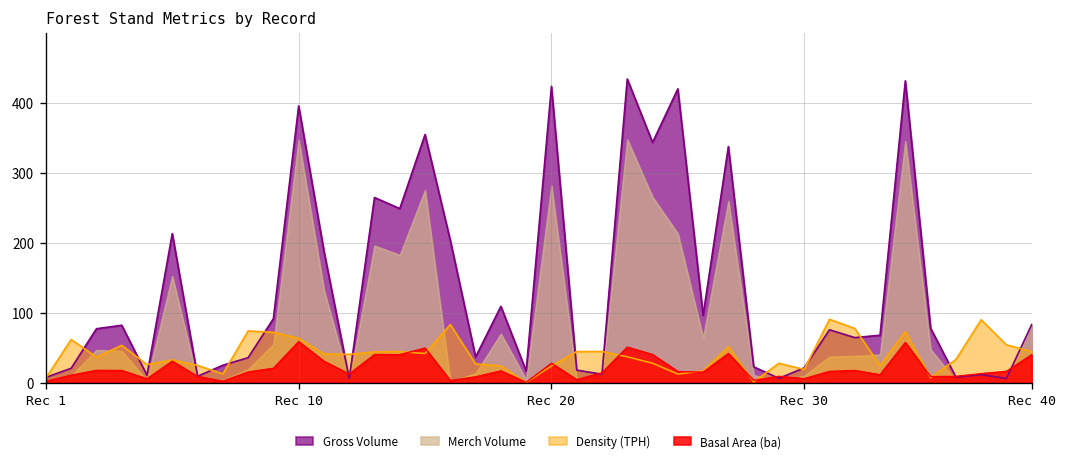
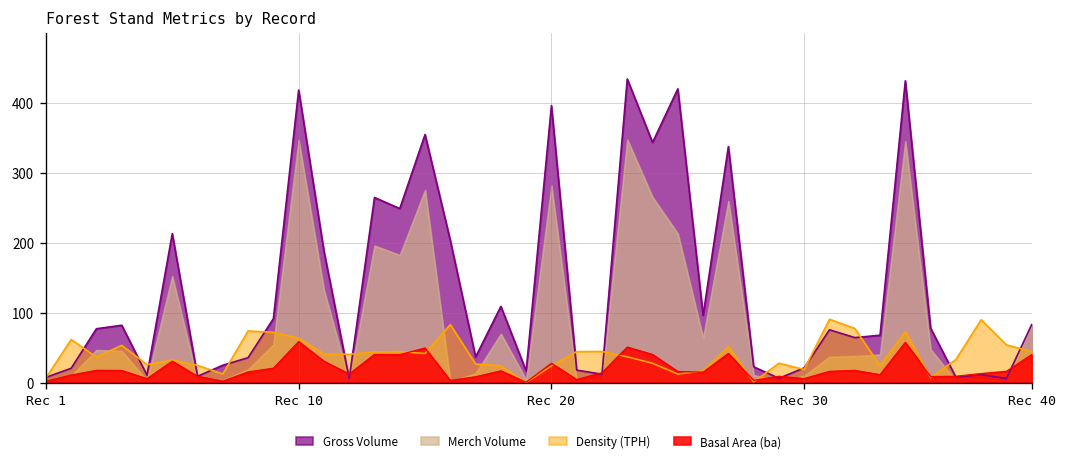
Gross Volume, Rec 10: 400 -> 420
Gross Volume, Rec 20: 420 -> 400
